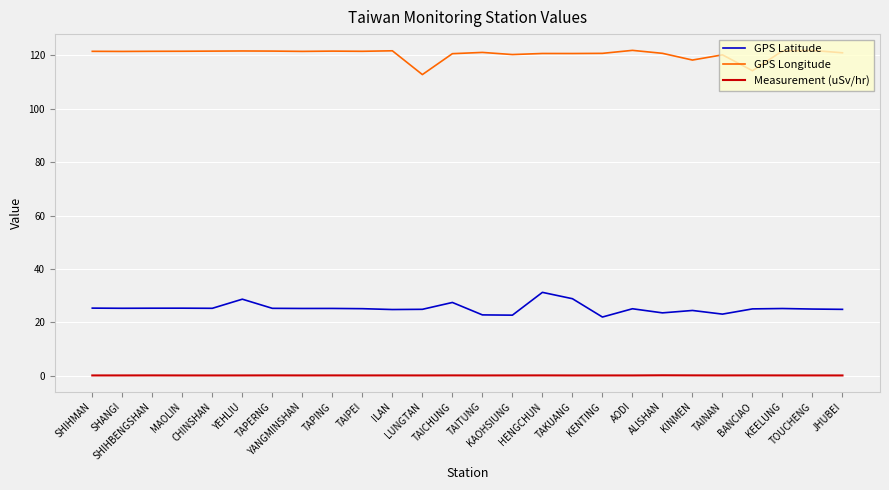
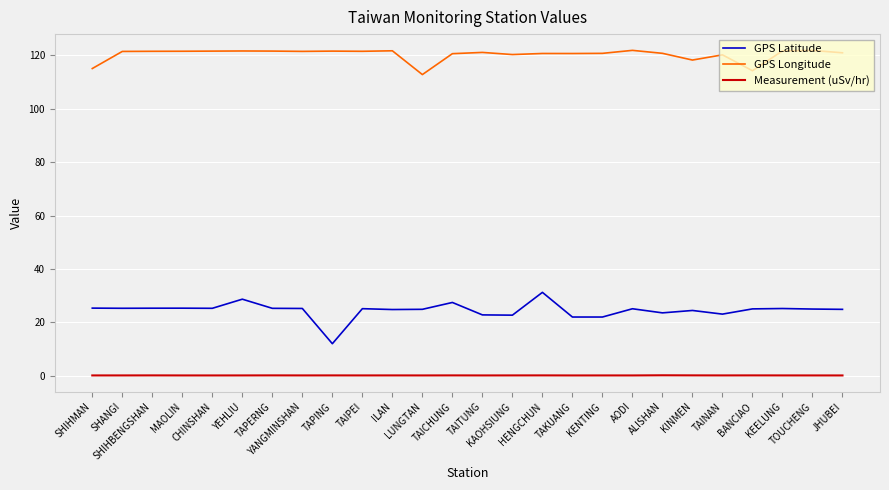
GPS Longitude, SHIHMAN: 122 -> 115
GPS Latitude, TAPING: 25 -> 12
GPS Latitude, TAKUANG: 29 -> 22
